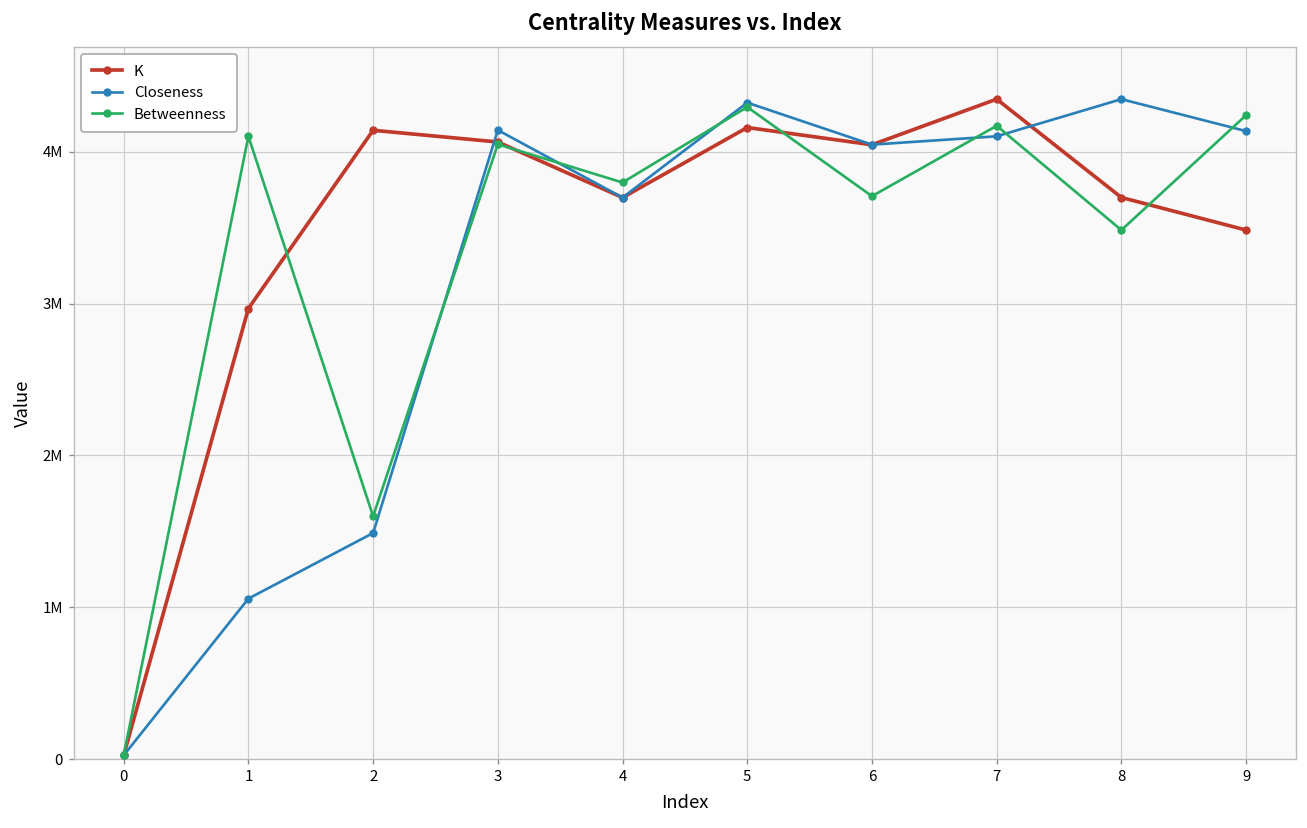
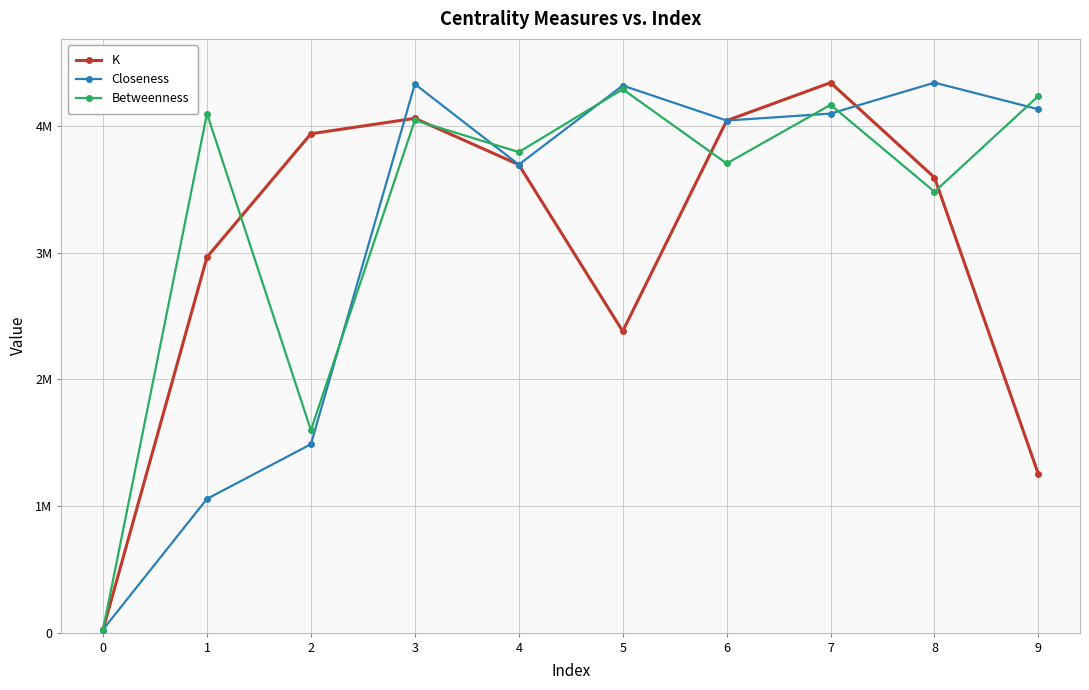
K, 2: 4140000 -> 3940000
Closeness, 3: 4140000 -> 4330000
K, 5: 4160000 -> 2380000
K, 8: 3700000 -> 3600000
K, 9: 3480000 -> 1250000
